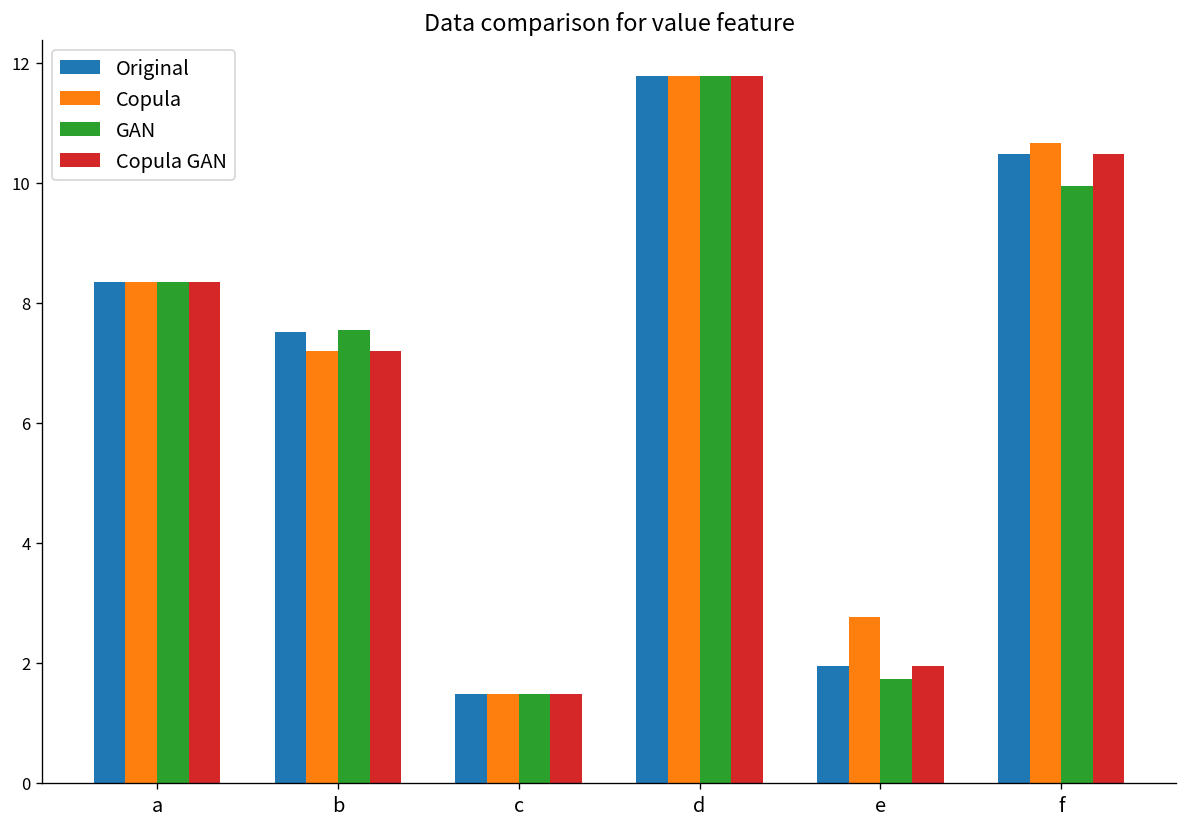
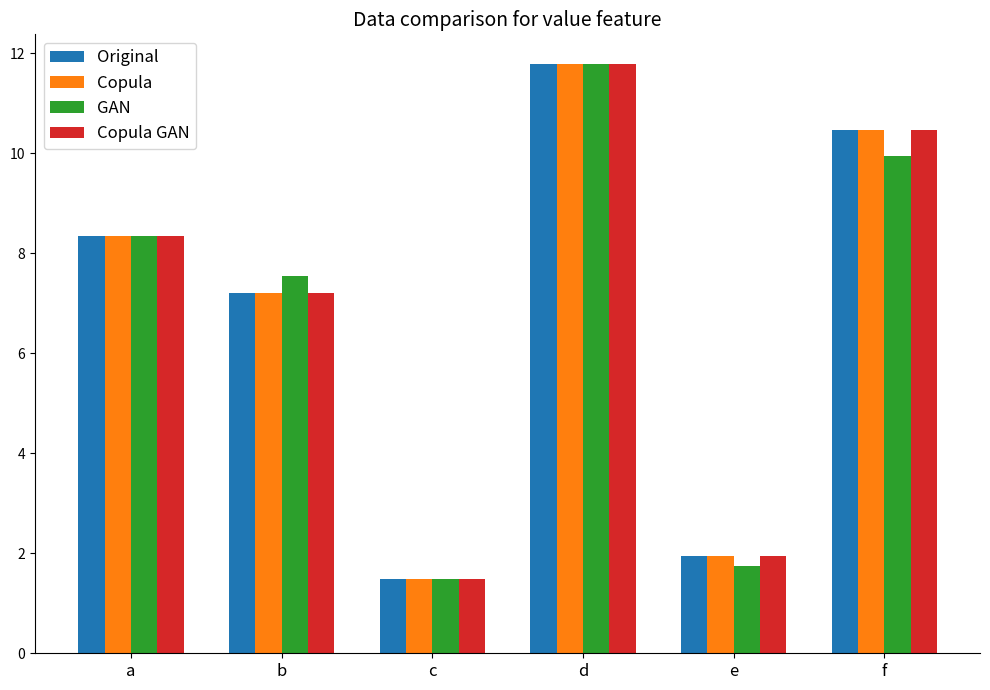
Original, b: 7.5 -> 7.2
Copula, e: 2.8 -> 1.9
Copula, f: 10.7 -> 10.5
